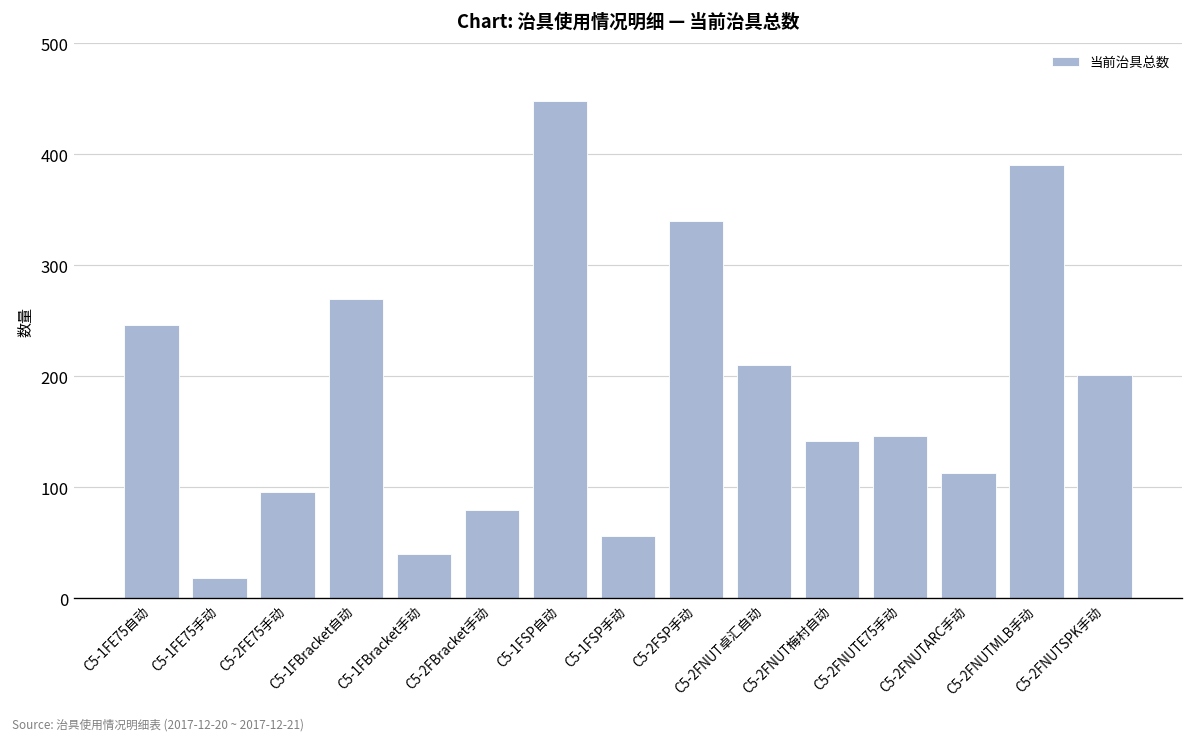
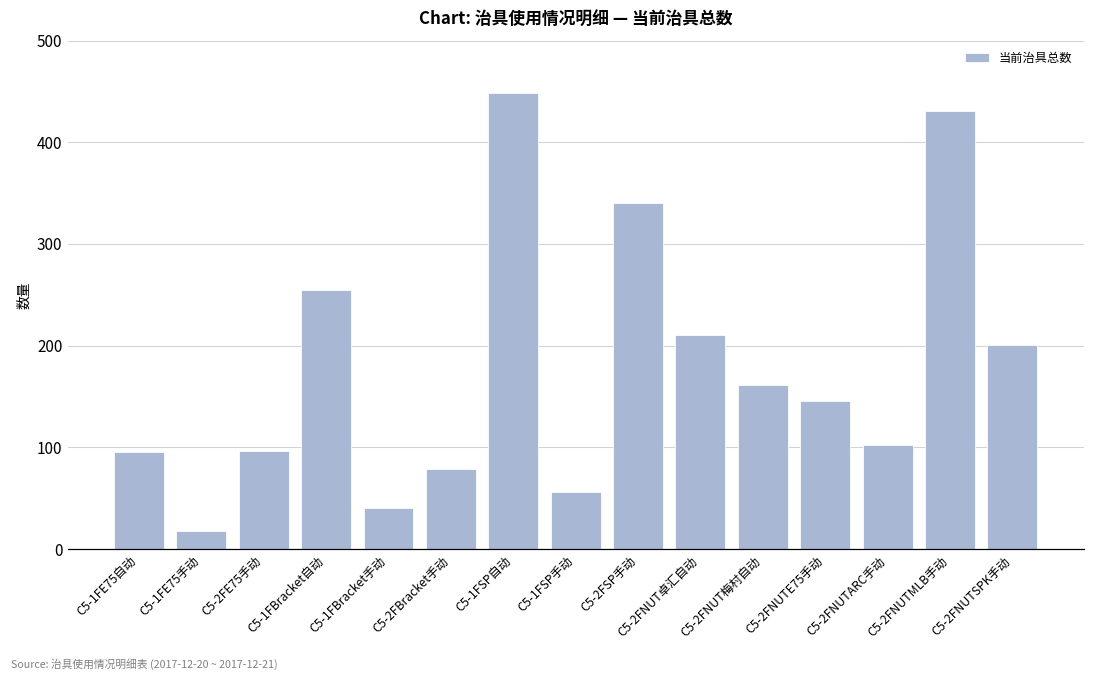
C5-1FE75自动: 250 -> 100
C5-1FBracket自动: 270 -> 260
C5-2FNUT梅村自动: 140 -> 160
C5-2FNUTARC手动: 110 -> 100
C5-2FNUTMLB手动: 390 -> 430
